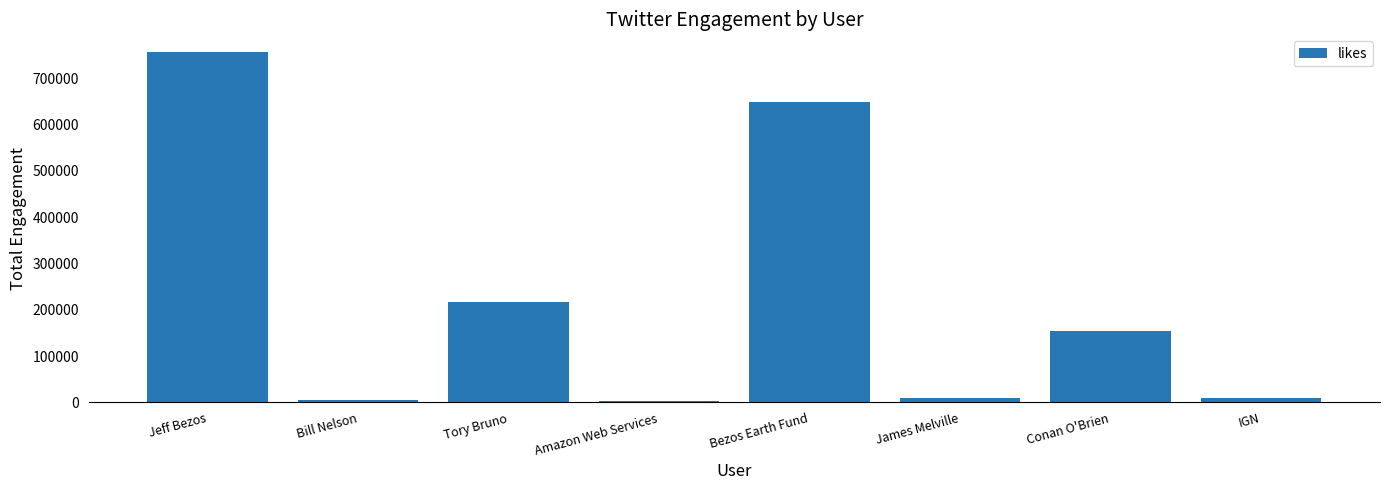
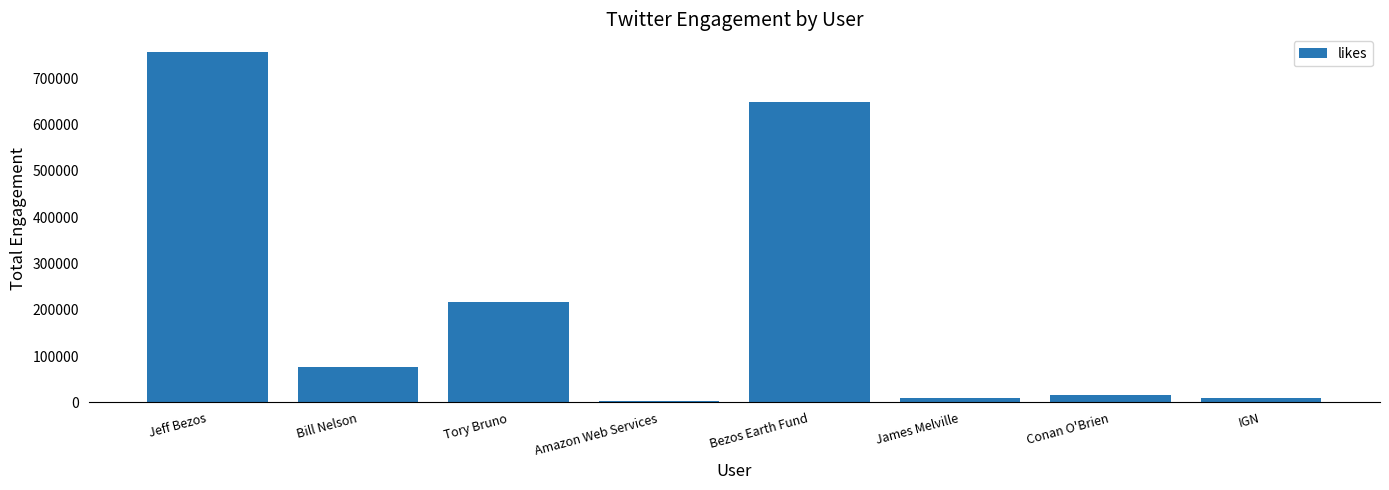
Bill Nelson: 10000 -> 80000
Conan O'Brien: 150000 -> 20000
